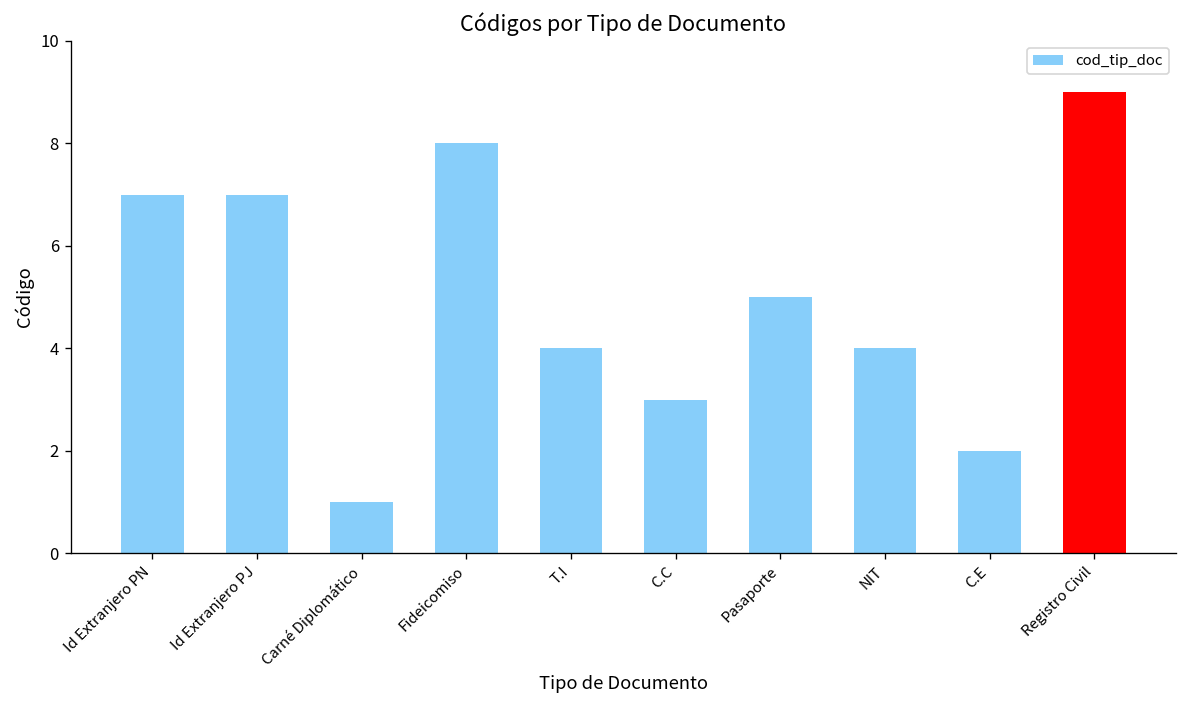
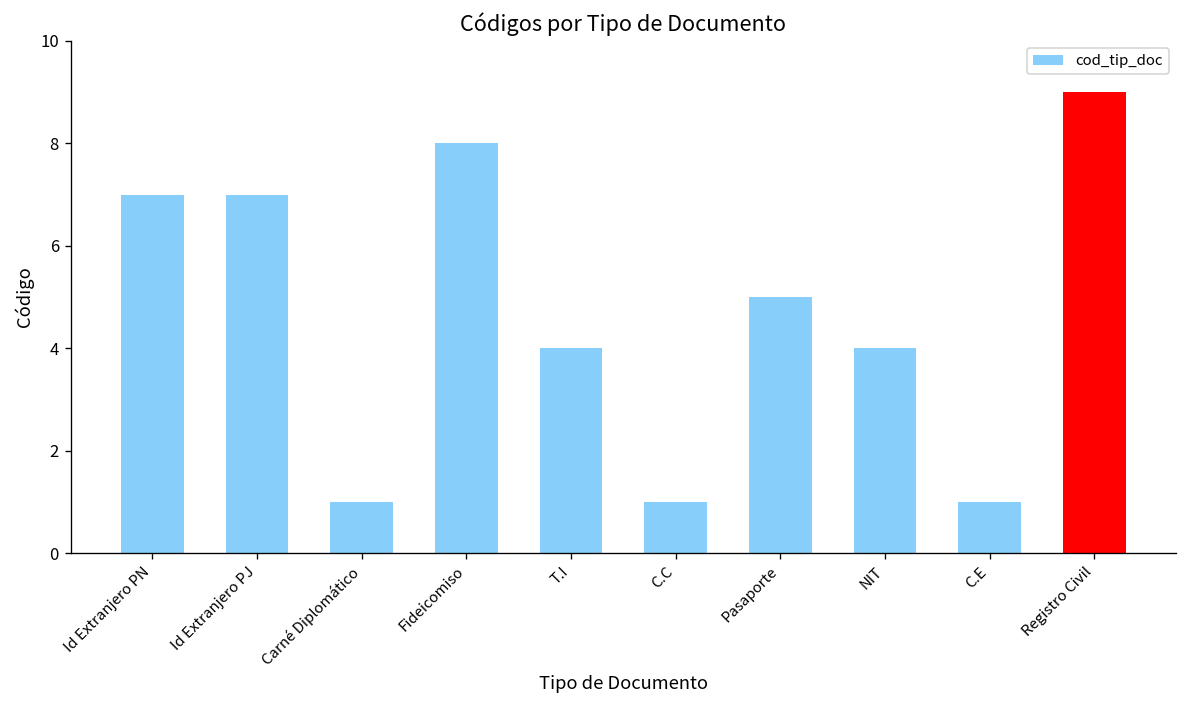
C.C: 3 -> 1
C.E: 2 -> 1
